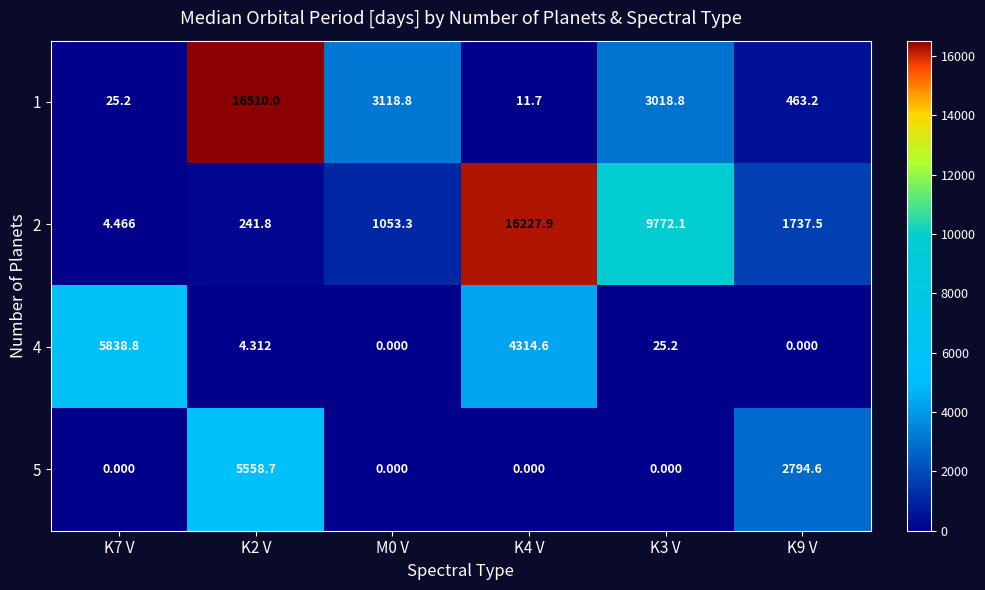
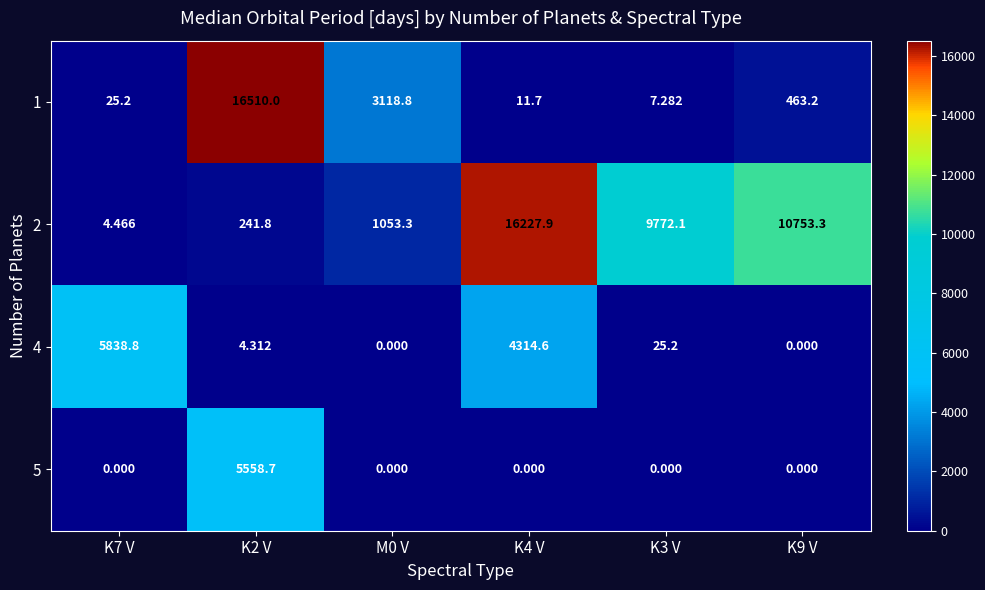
1, K3 V: 3018.8 -> 7.282
2, K9 V: 1737.5 -> 10753.3
5, K9 V: 2794.6 -> 0.000
